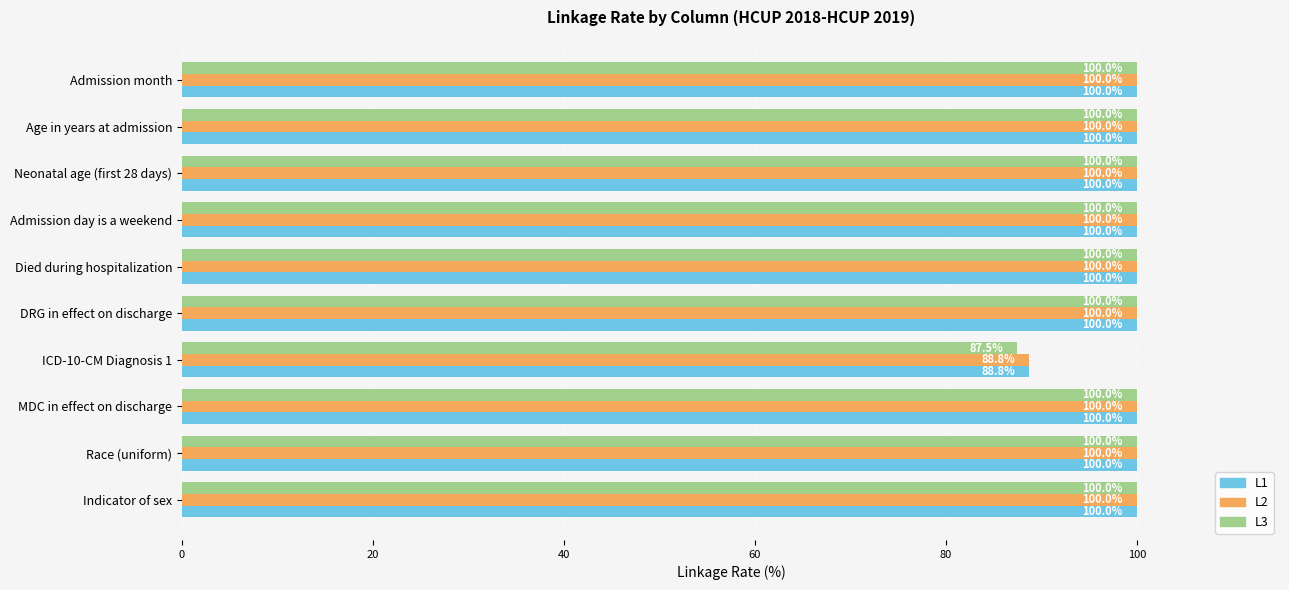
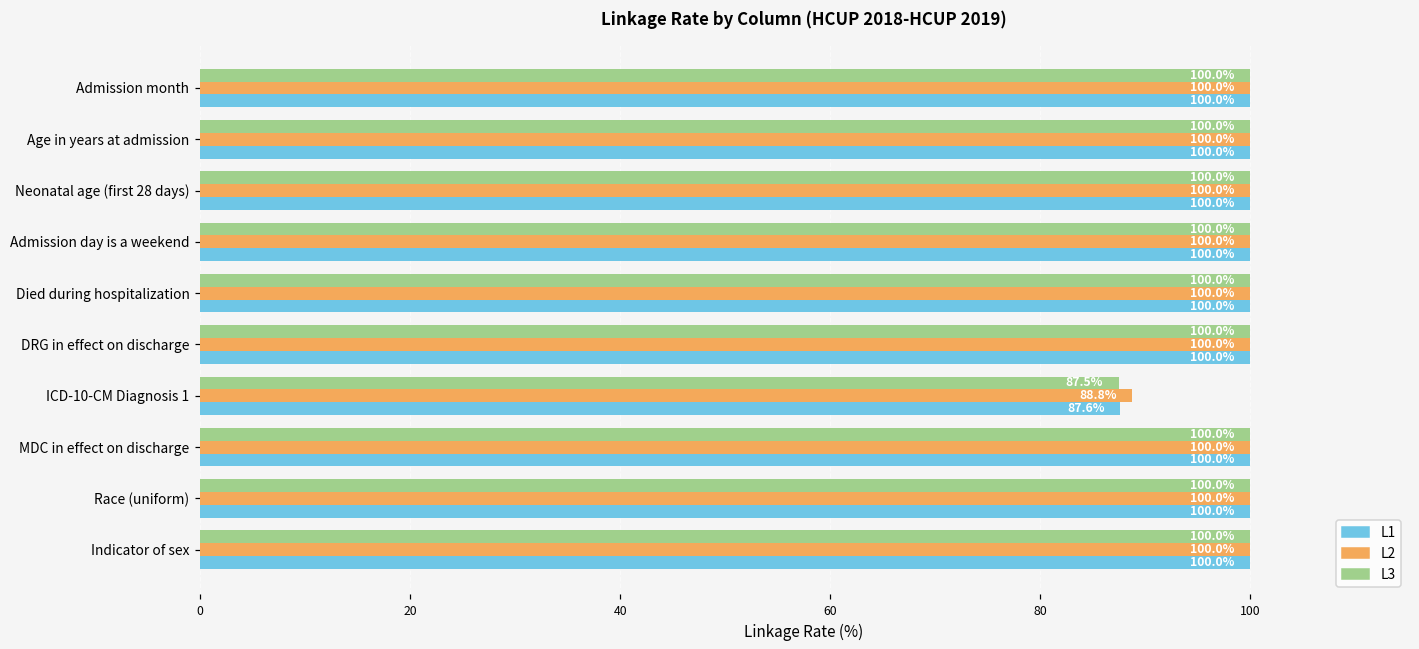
L1, ICD-10-CM Diagnosis 1: 88.8% -> 87.6%
